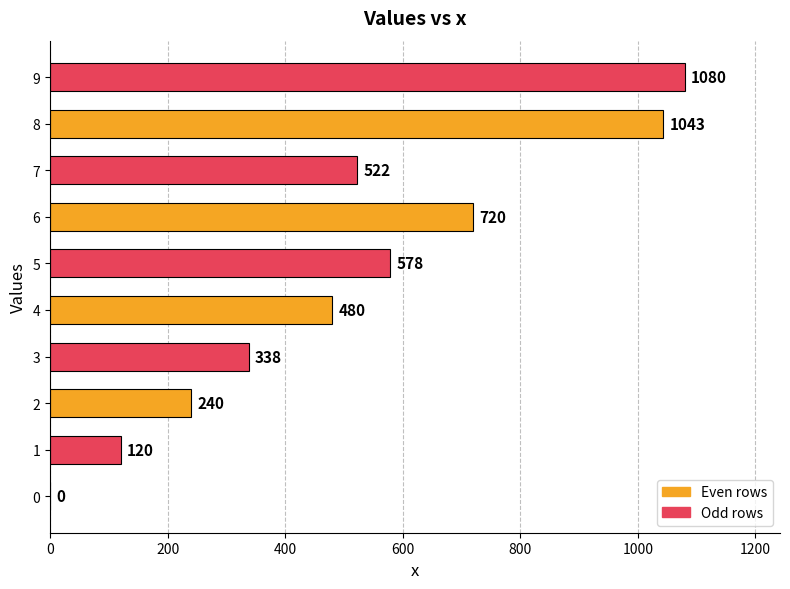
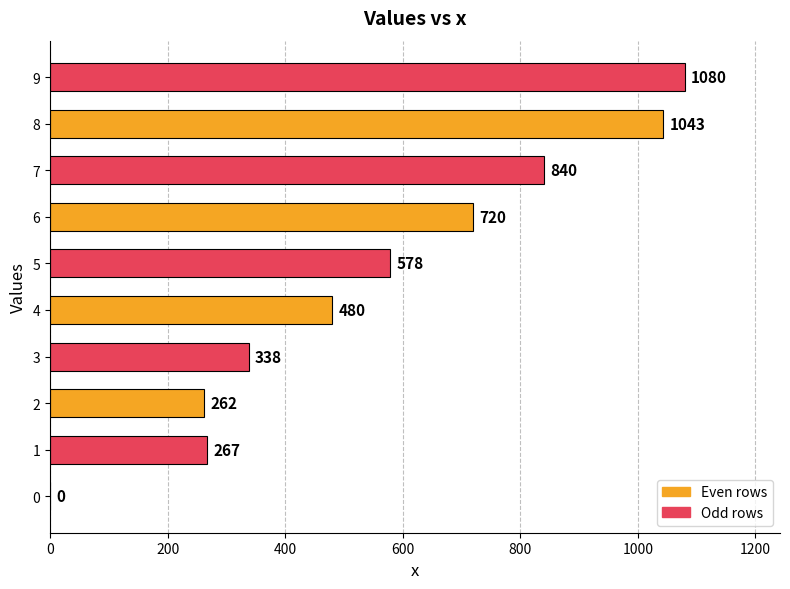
7: 522 -> 840
2: 240 -> 262
1: 120 -> 267
